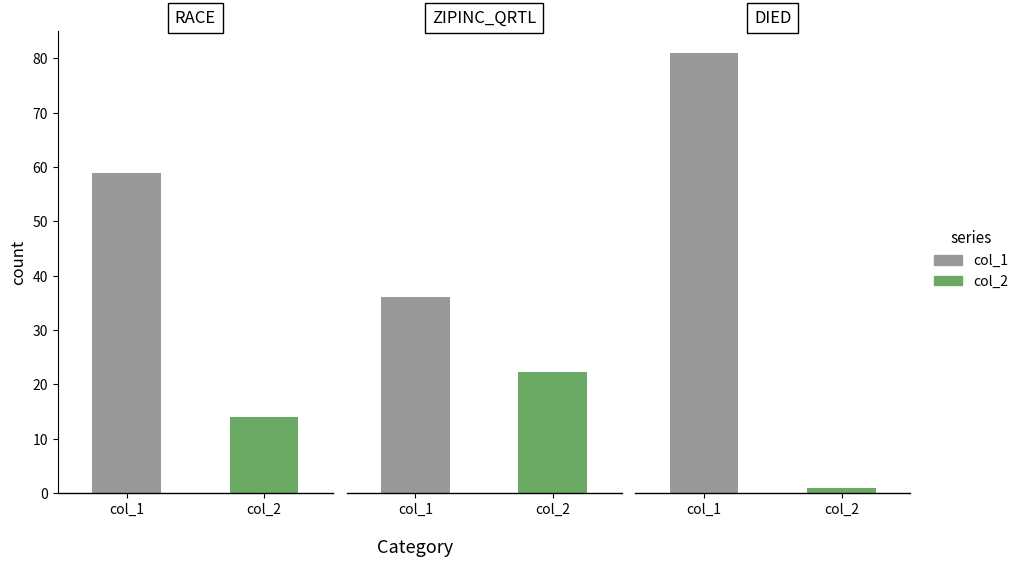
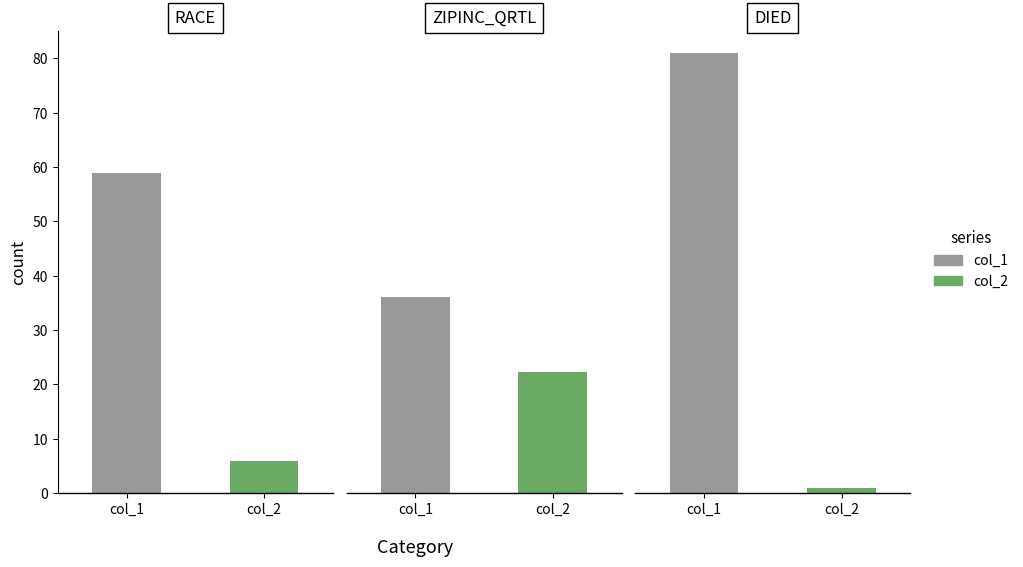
RACE, col_2: 14 -> 6
